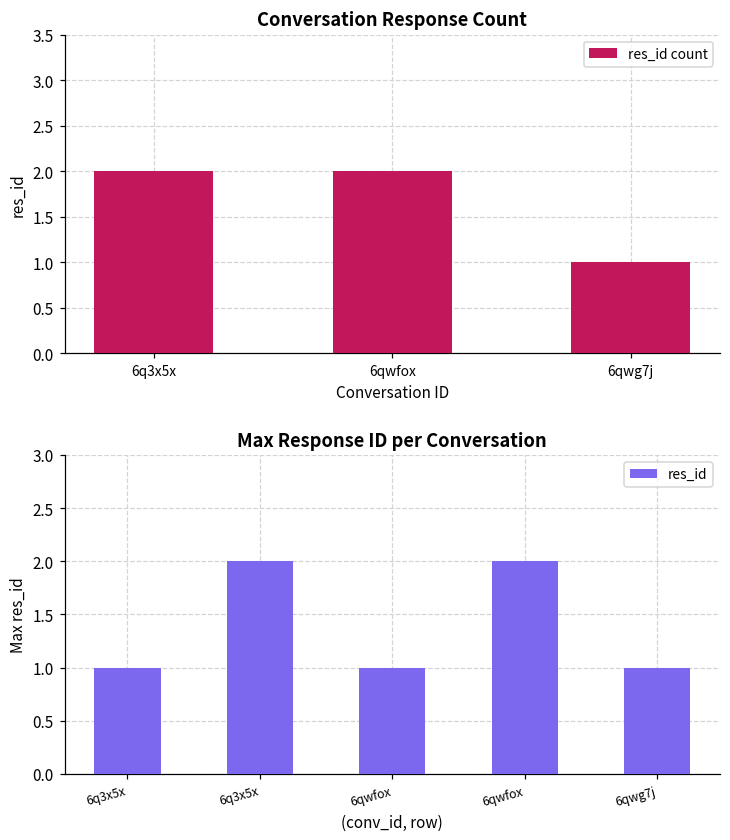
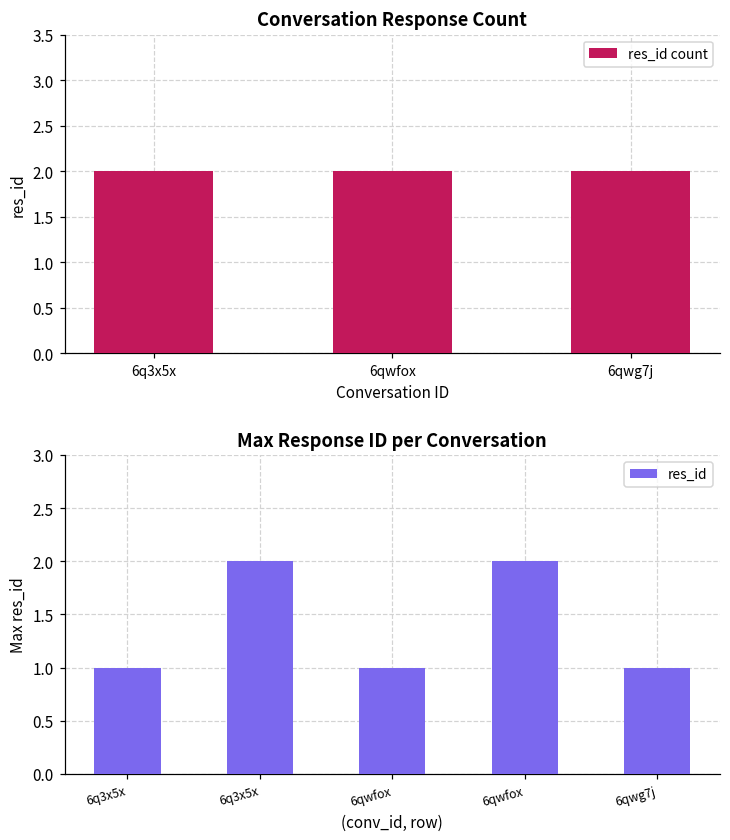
Conversation Response Count, 6qwg7j: 1 -> 2
